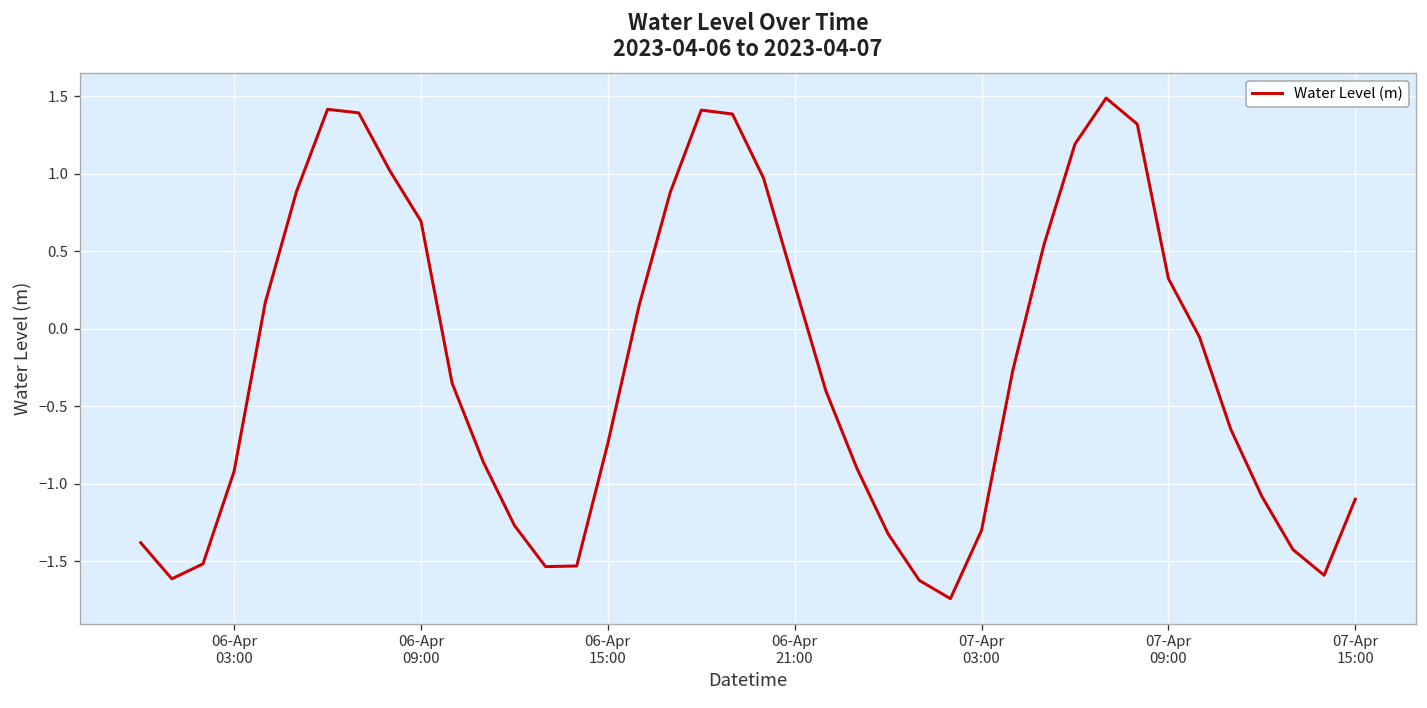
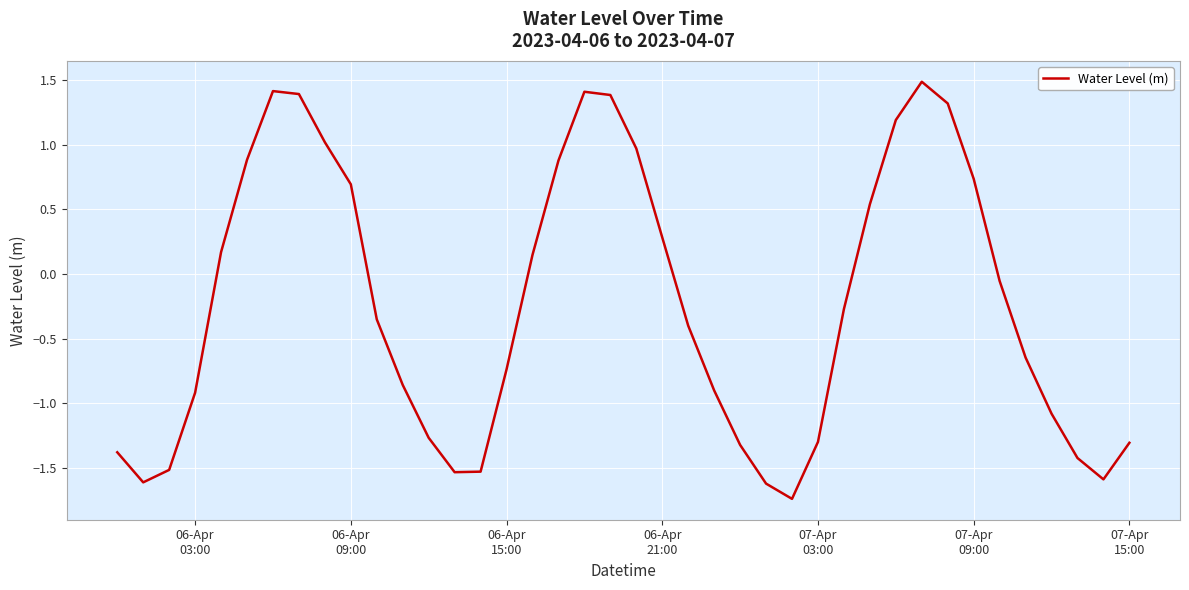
07-Apr 09:00: 0.32 -> 0.74
07-Apr 15:00: -1.10 -> -1.31
